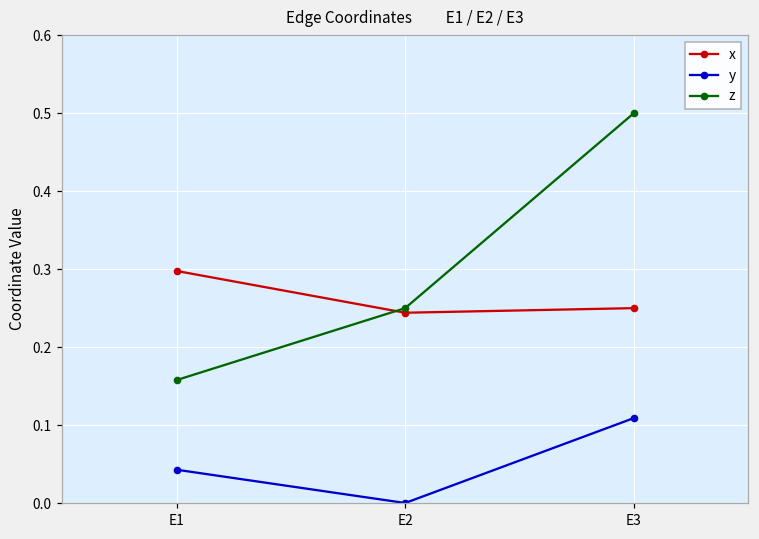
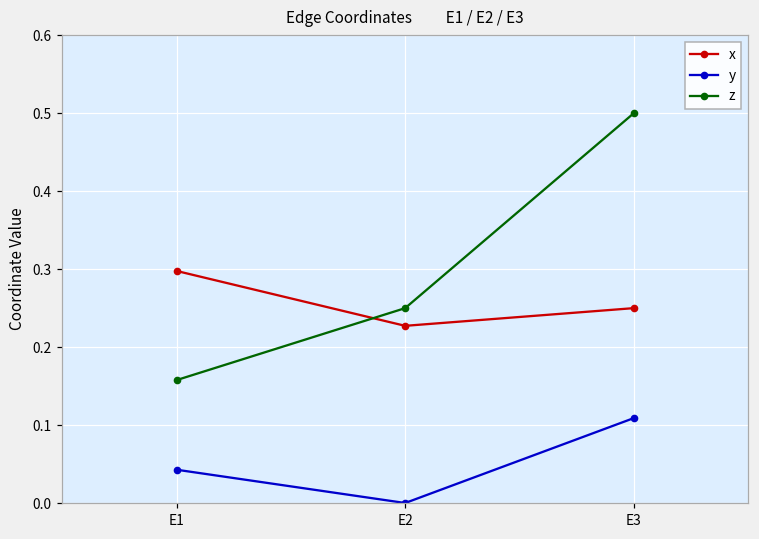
x, E2: 0.24 -> 0.23
